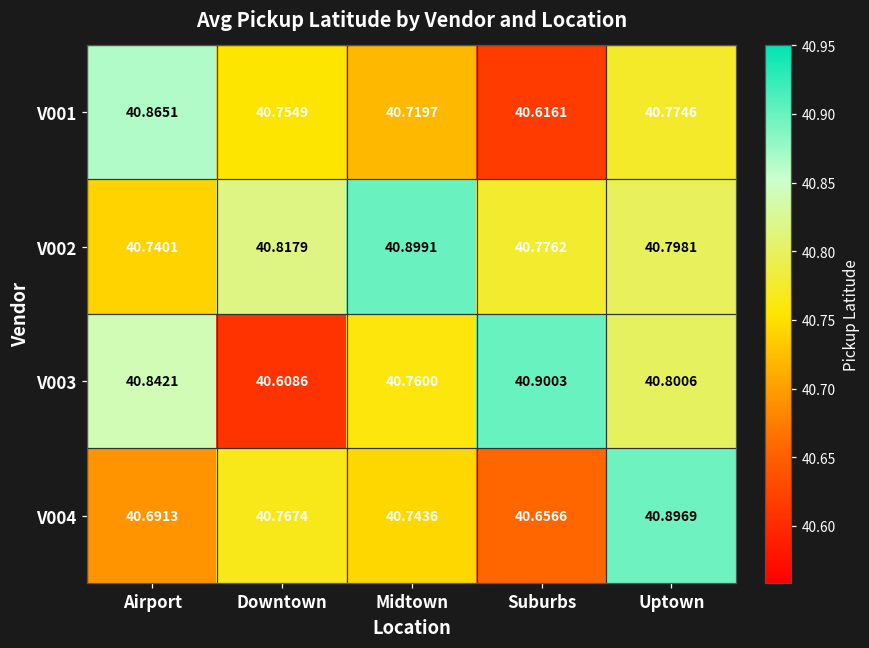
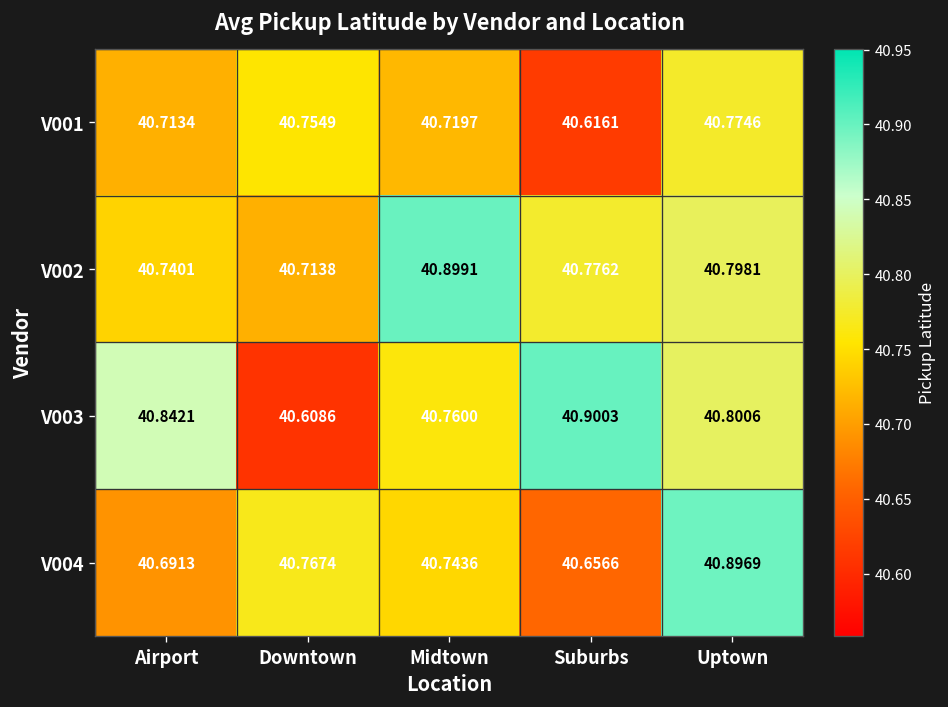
V001, Airport: 40.8651 -> 40.7134
V002, Downtown: 40.8179 -> 40.7138
